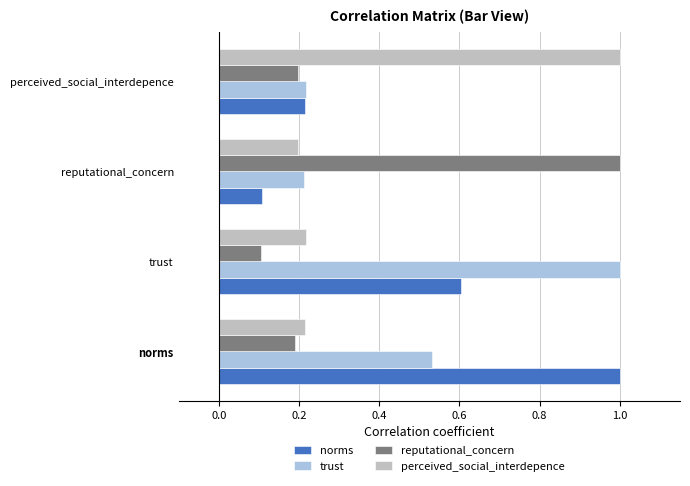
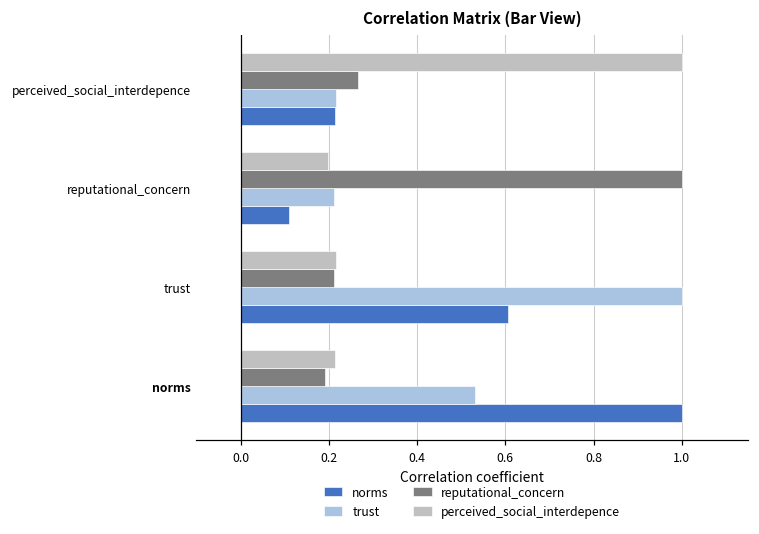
reputational_concern, perceived_social_interdepence: 0.20 -> 0.27
reputational_concern, trust: 0.11 -> 0.21
